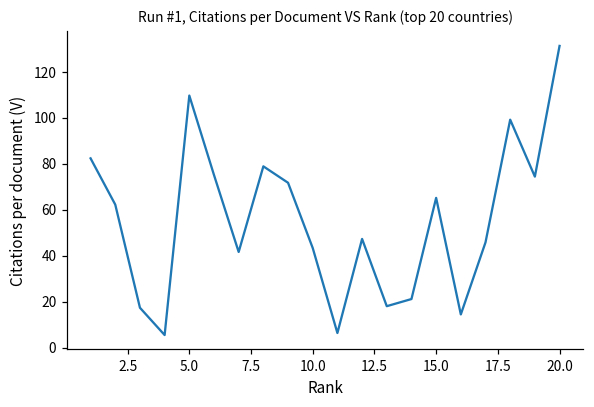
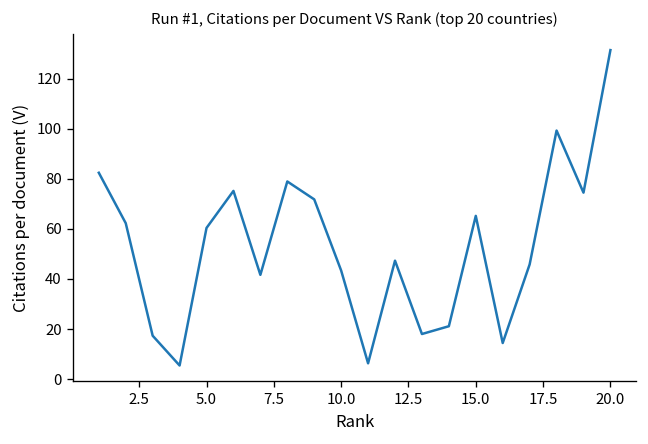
5.0: 110 -> 60
